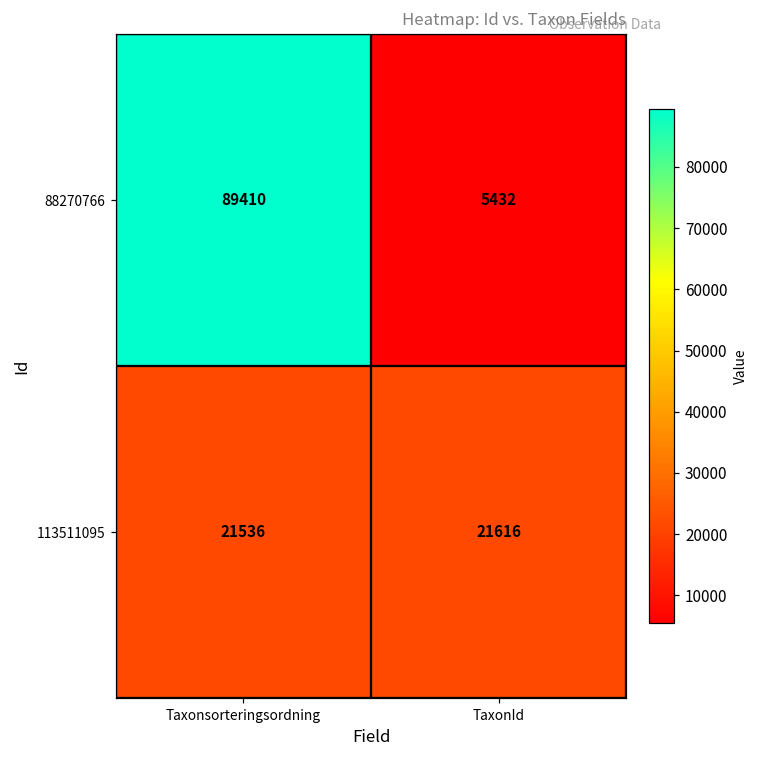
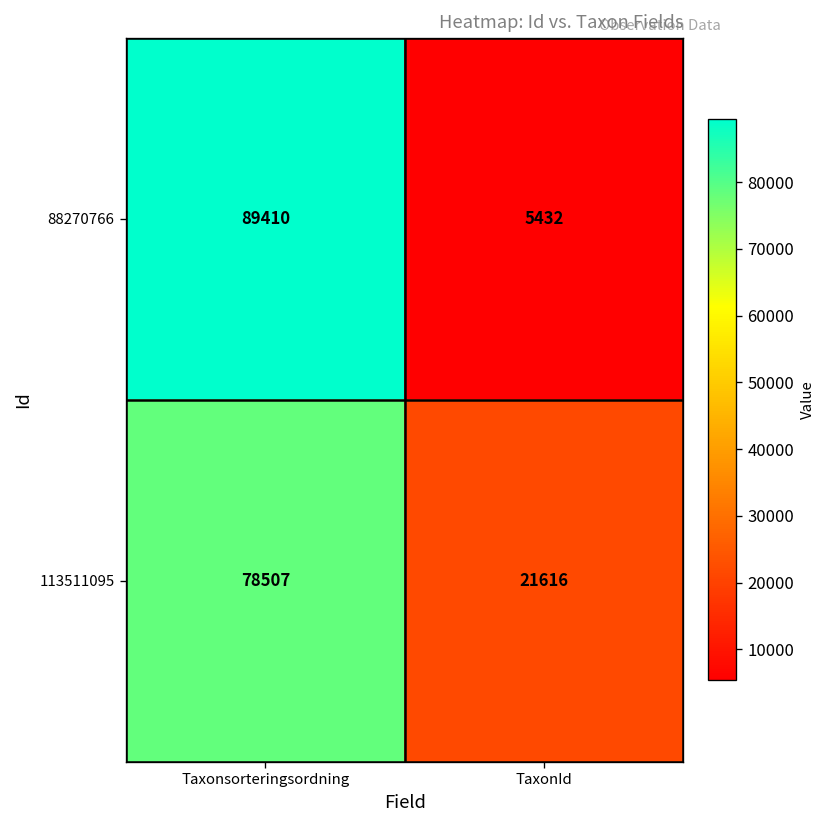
113511095, Taxonsorteringsordning: 21536 -> 78507
